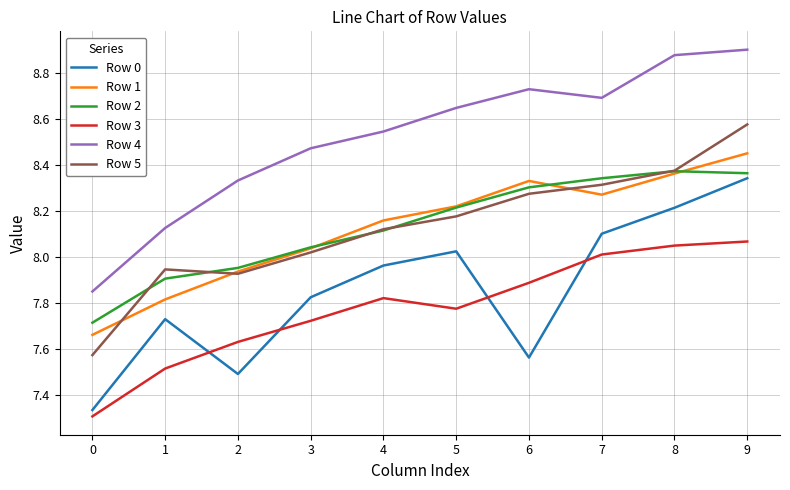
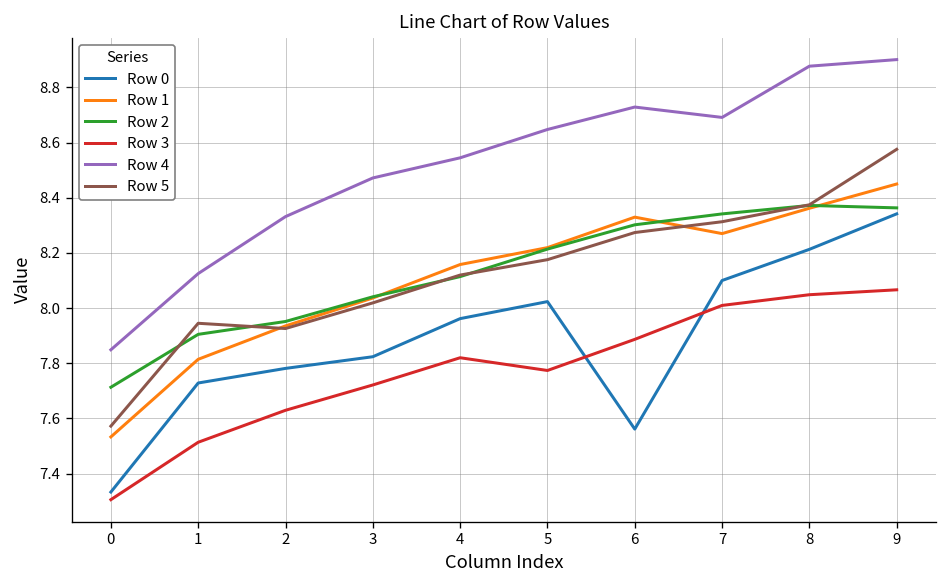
Row 1, 0: 7.66 -> 7.53
Row 0, 2: 7.49 -> 7.78
